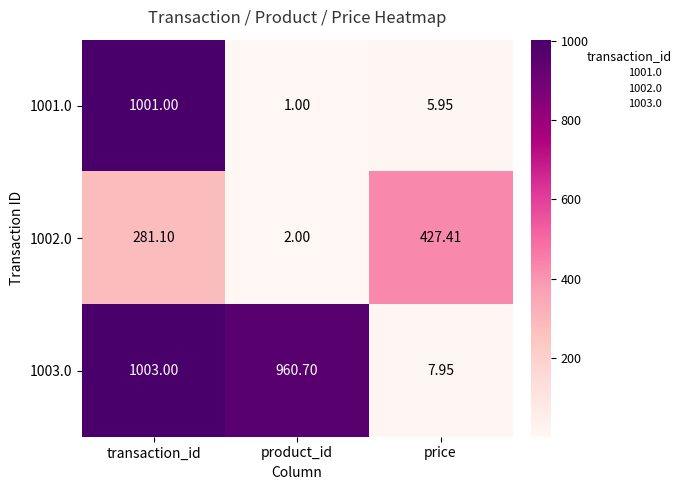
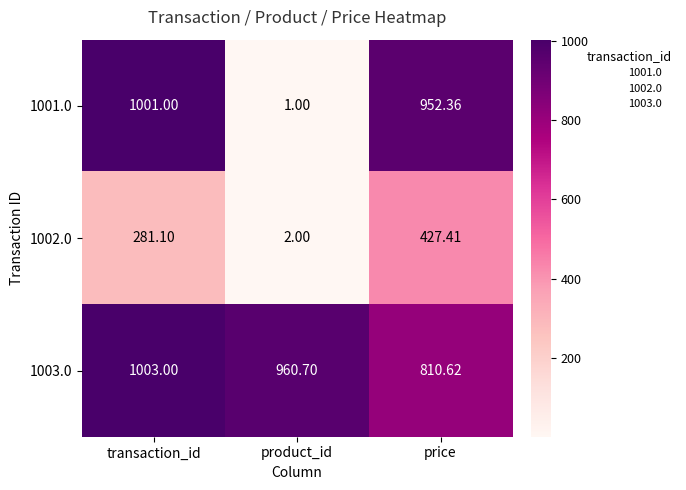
1001.0, price: 5.95 -> 952.36
1003.0, price: 7.95 -> 810.62
